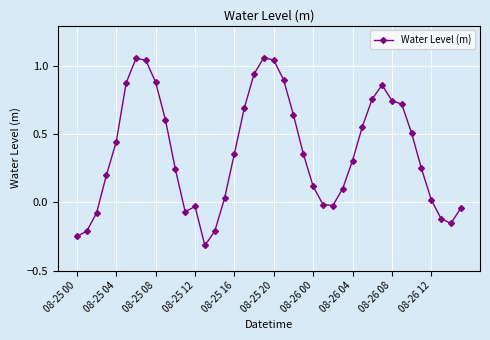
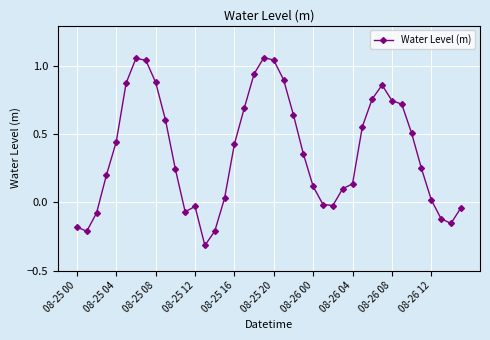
08-25 00: -0.25 -> -0.18
08-25 16: 0.36 -> 0.43
08-26 04: 0.31 -> 0.14
